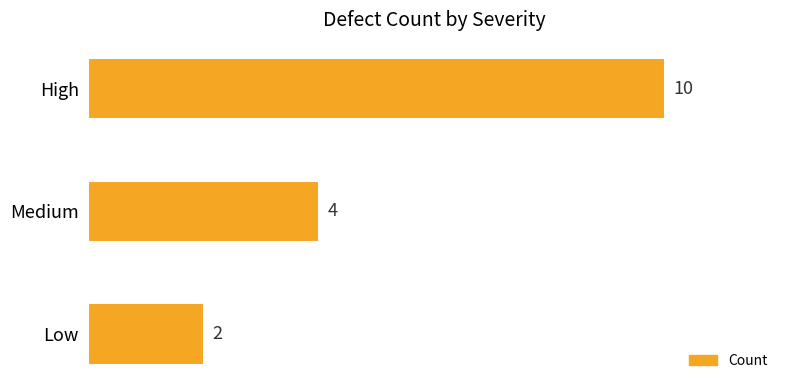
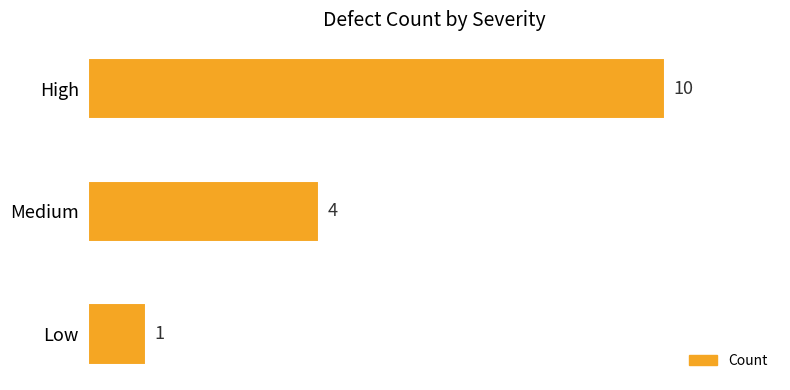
Low: 2 -> 1
